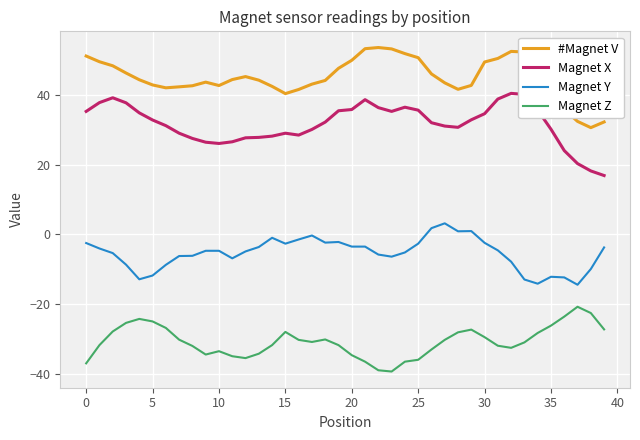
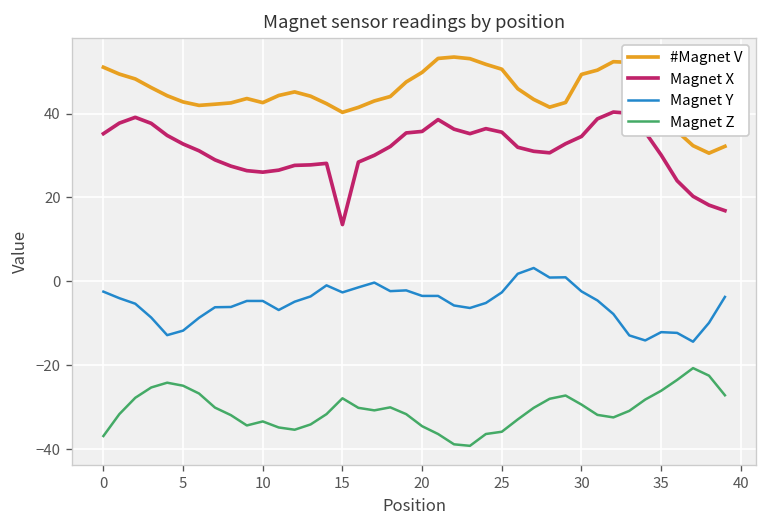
Magnet X, 15: 29 -> 14
